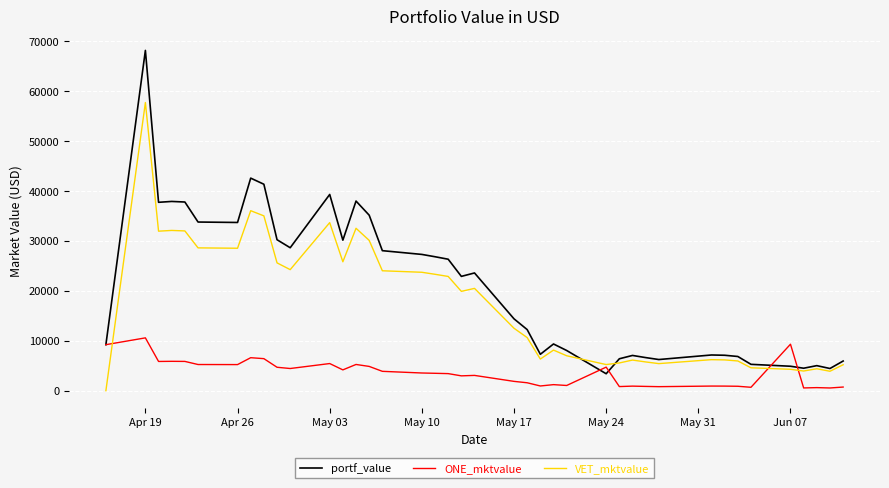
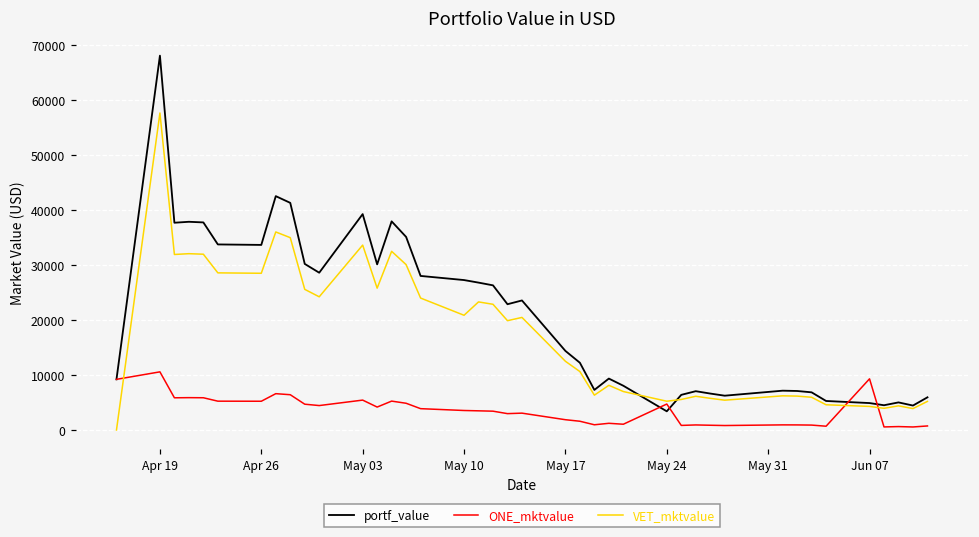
VET_mktvalue, May 10: 24000 -> 21000
